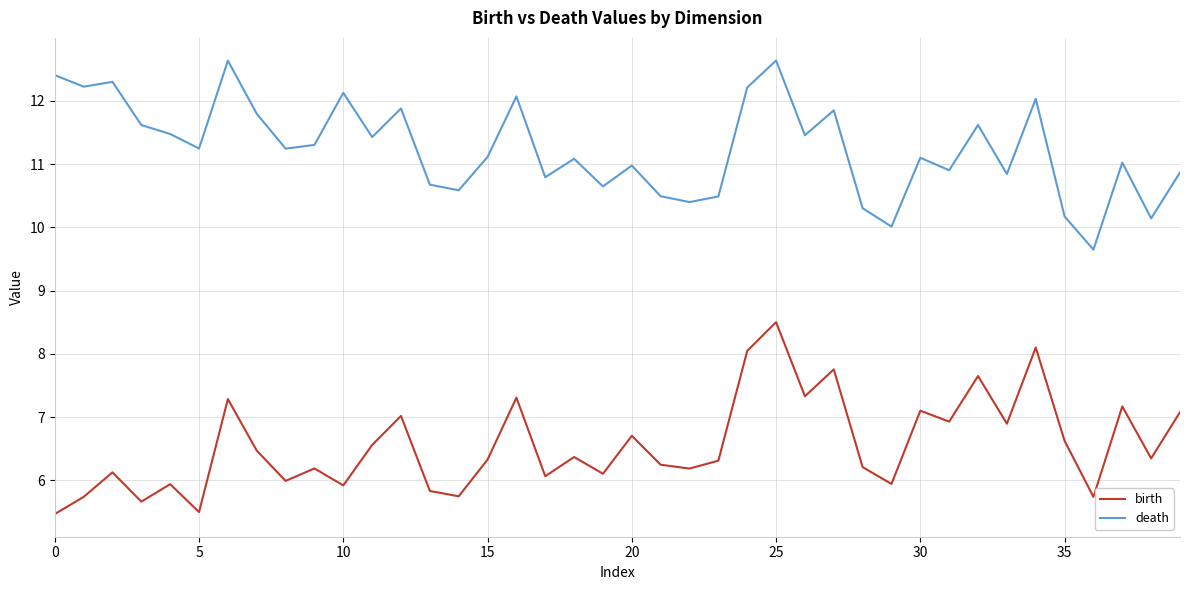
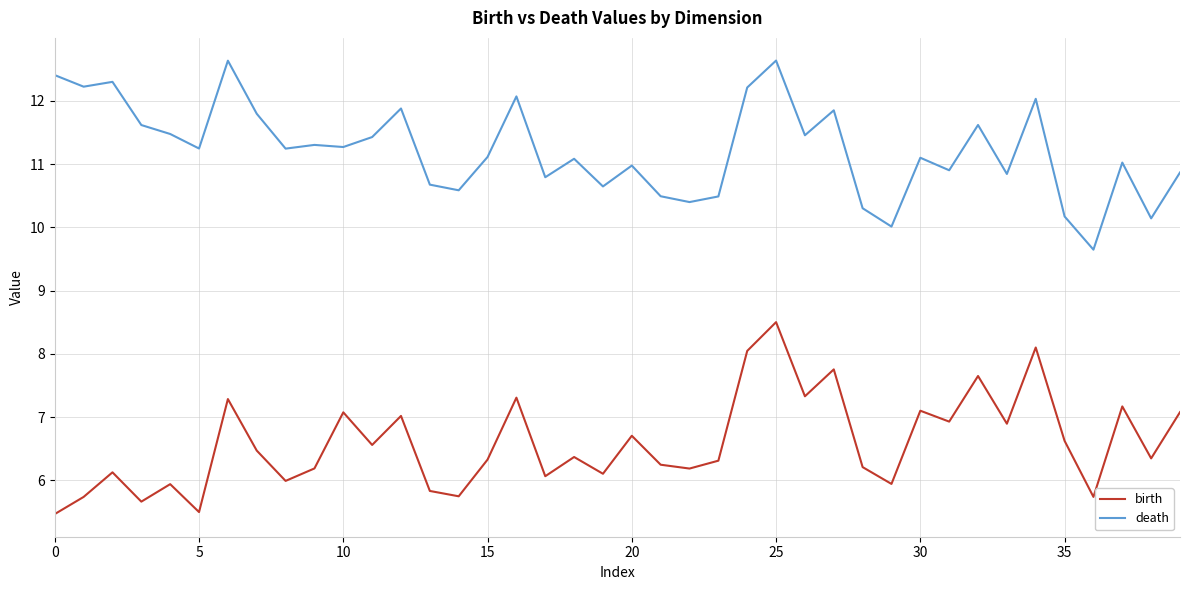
birth, 10: 5.9 -> 7.1
death, 10: 12.1 -> 11.3
